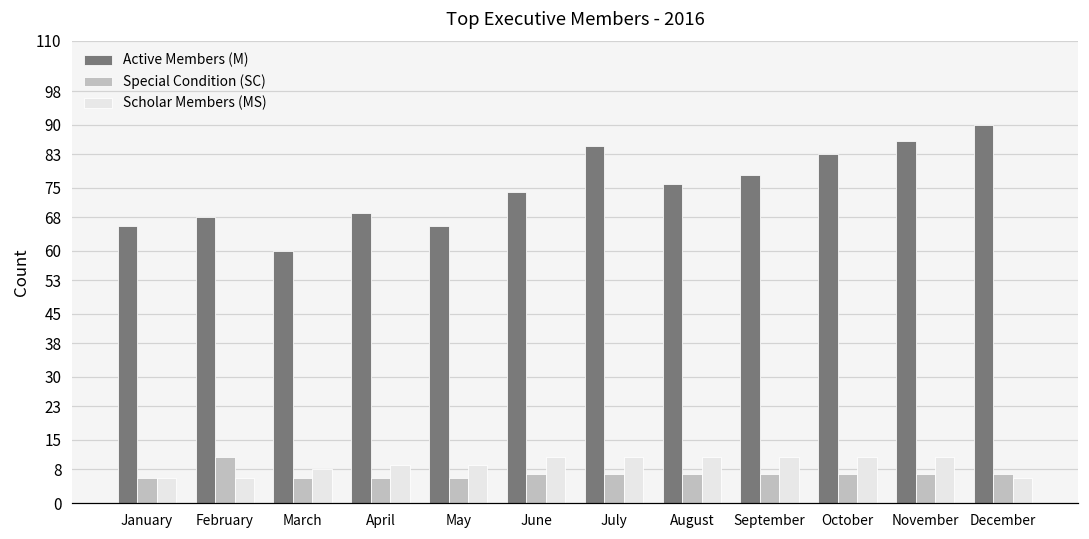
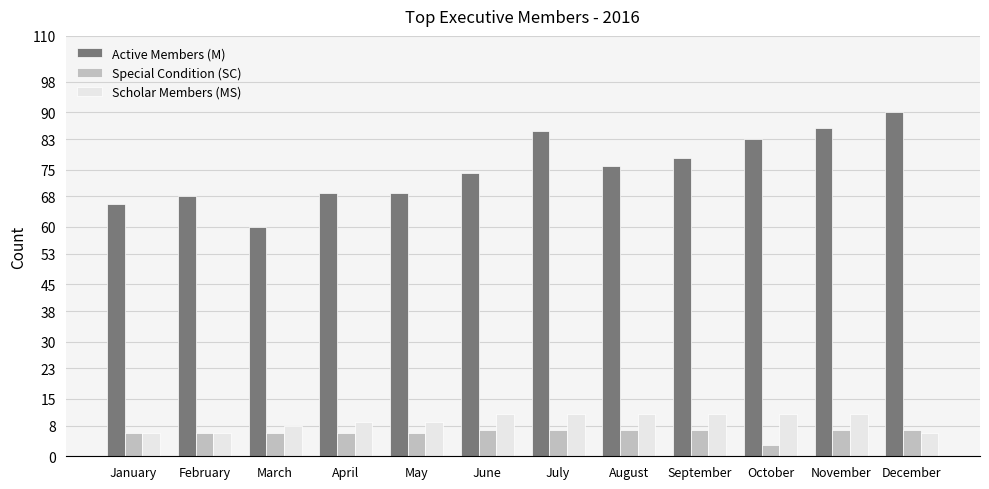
Special Condition (SC), February: 11 -> 6
Active Members (M), May: 66 -> 69
Special Condition (SC), October: 7 -> 3
